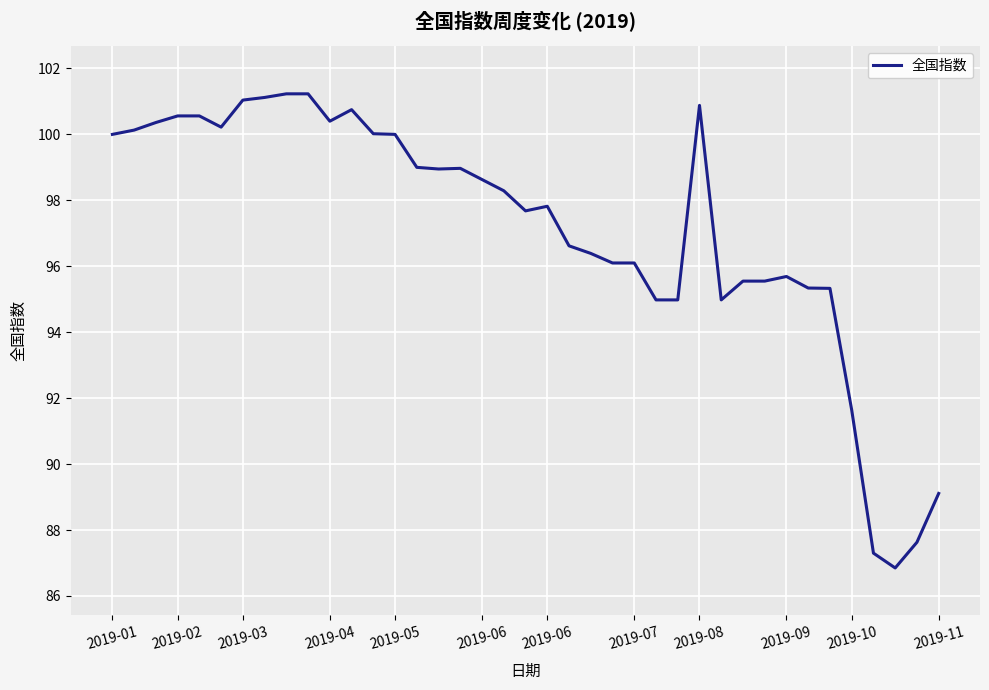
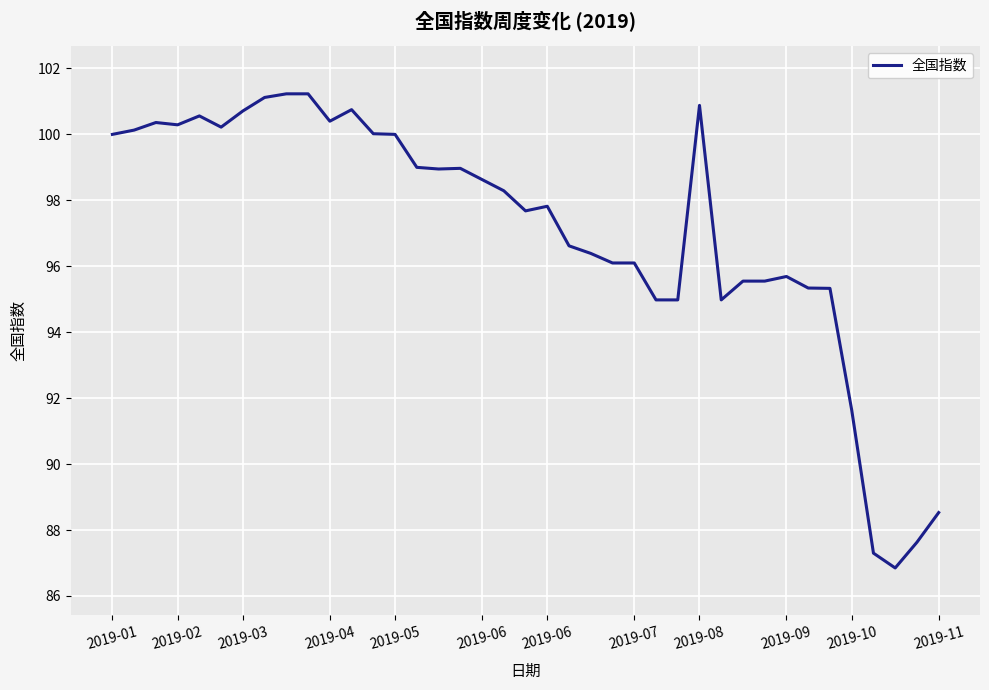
2019-02: 100.6 -> 100.3
2019-03: 101.0 -> 100.7
2019-11: 89.1 -> 88.5
